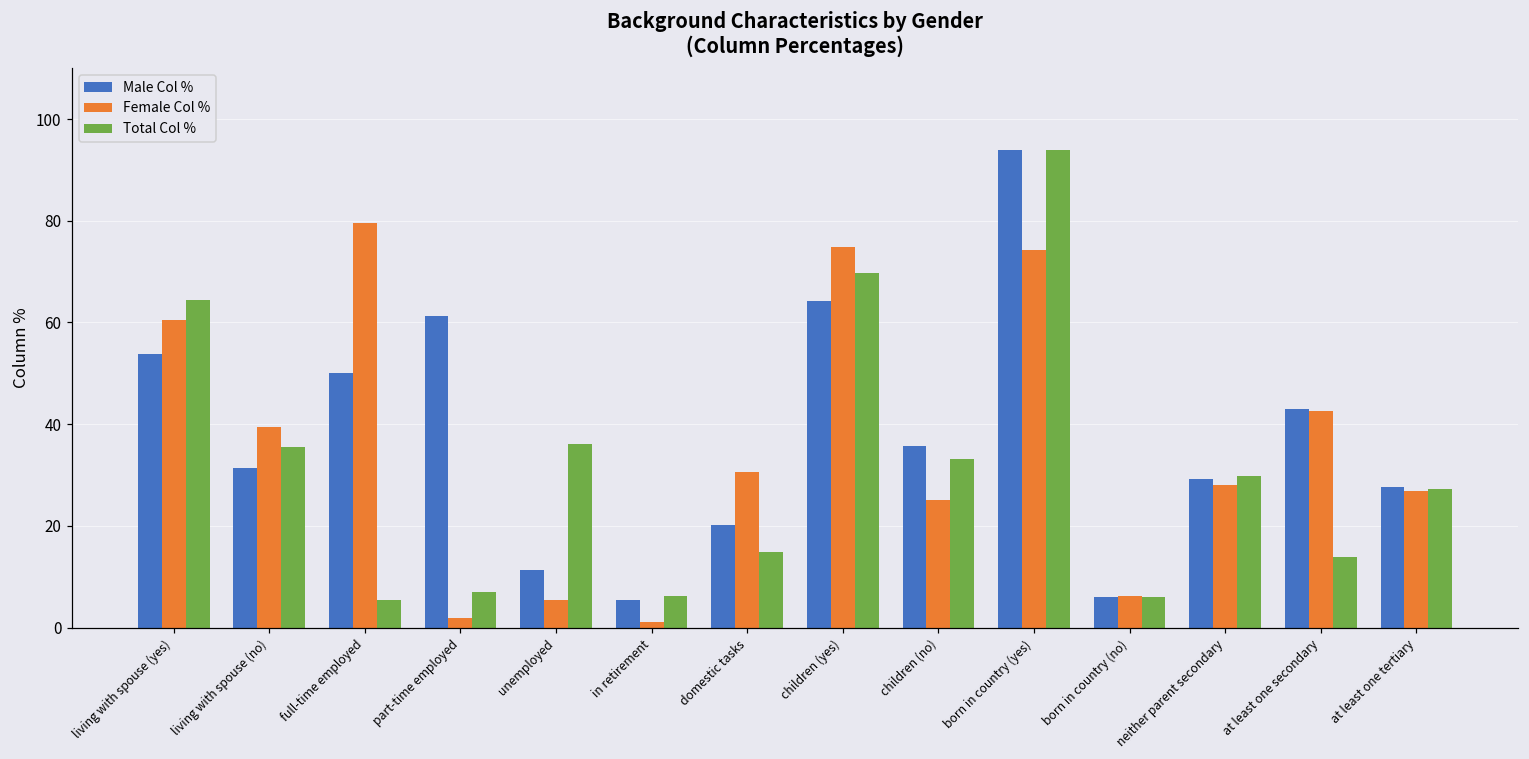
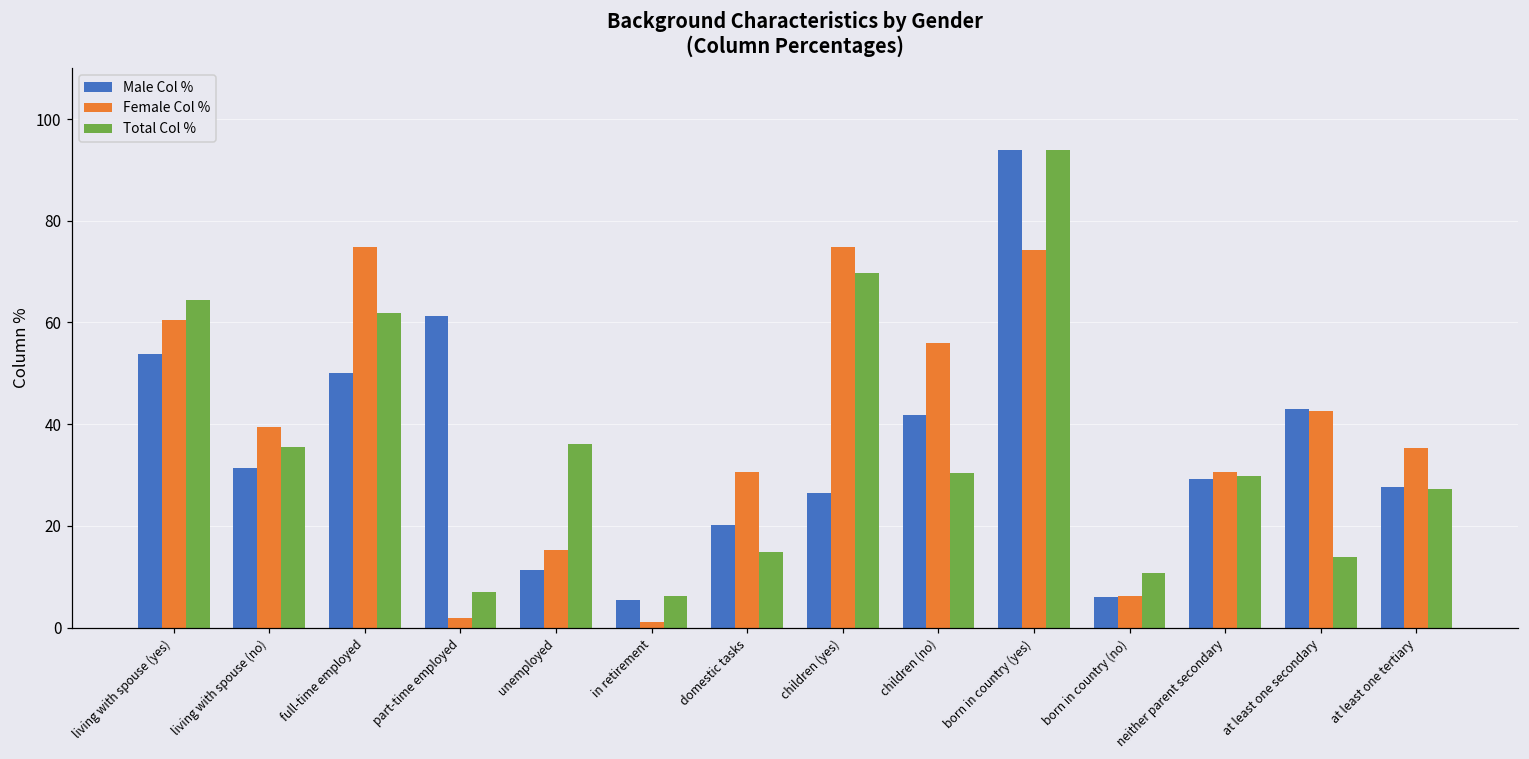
Female Col %, full-time employed: 80 -> 75
Total Col %, full-time employed: 5 -> 62
Female Col %, unemployed: 6 -> 15
Male Col %, children (yes): 64 -> 27
Male Col %, children (no): 36 -> 42
Female Col %, children (no): 25 -> 56
Total Col %, children (no): 33 -> 30
Total Col %, born in country (no): 6 -> 11
Female Col %, neither parent secondary: 28 -> 31
Female Col %, at least one tertiary: 27 -> 35
